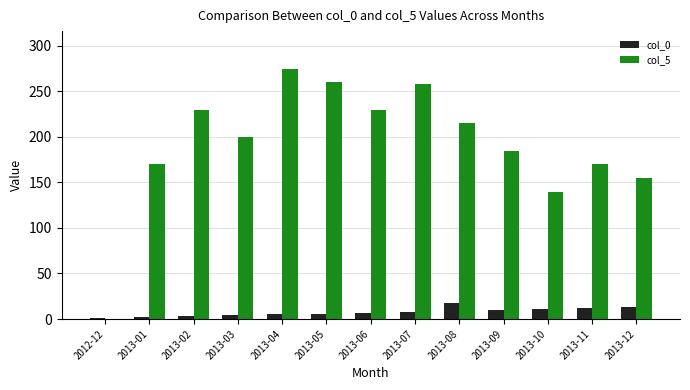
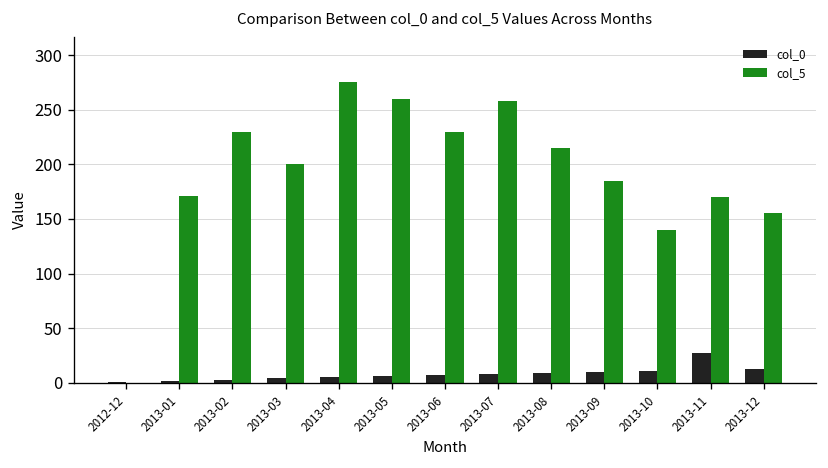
col_0, 2013-08: 20 -> 10
col_0, 2013-11: 10 -> 30
